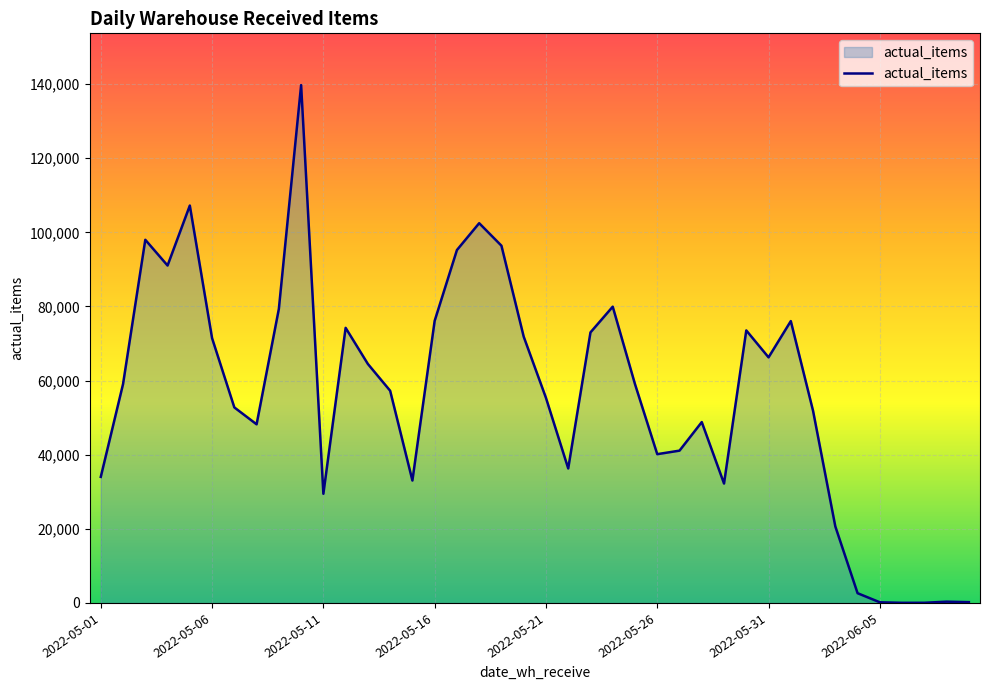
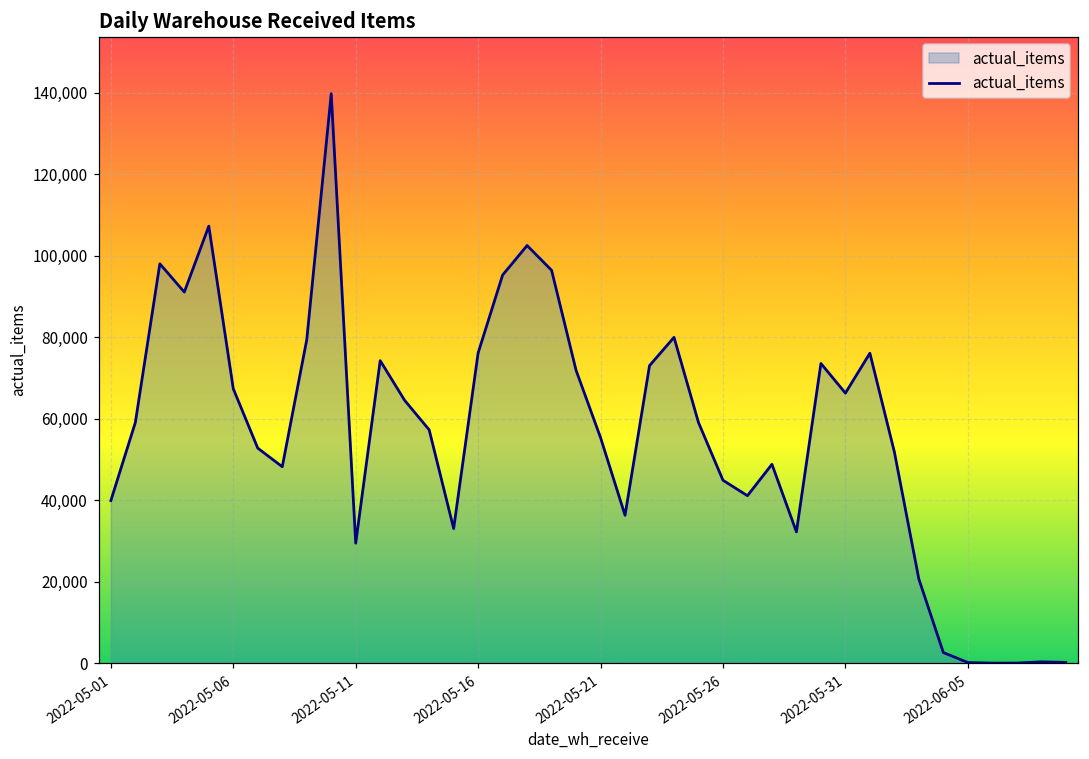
2022-05-01: 34,000 -> 40,000
2022-05-06: 71,000 -> 67,000
2022-05-26: 40,000 -> 45,000
